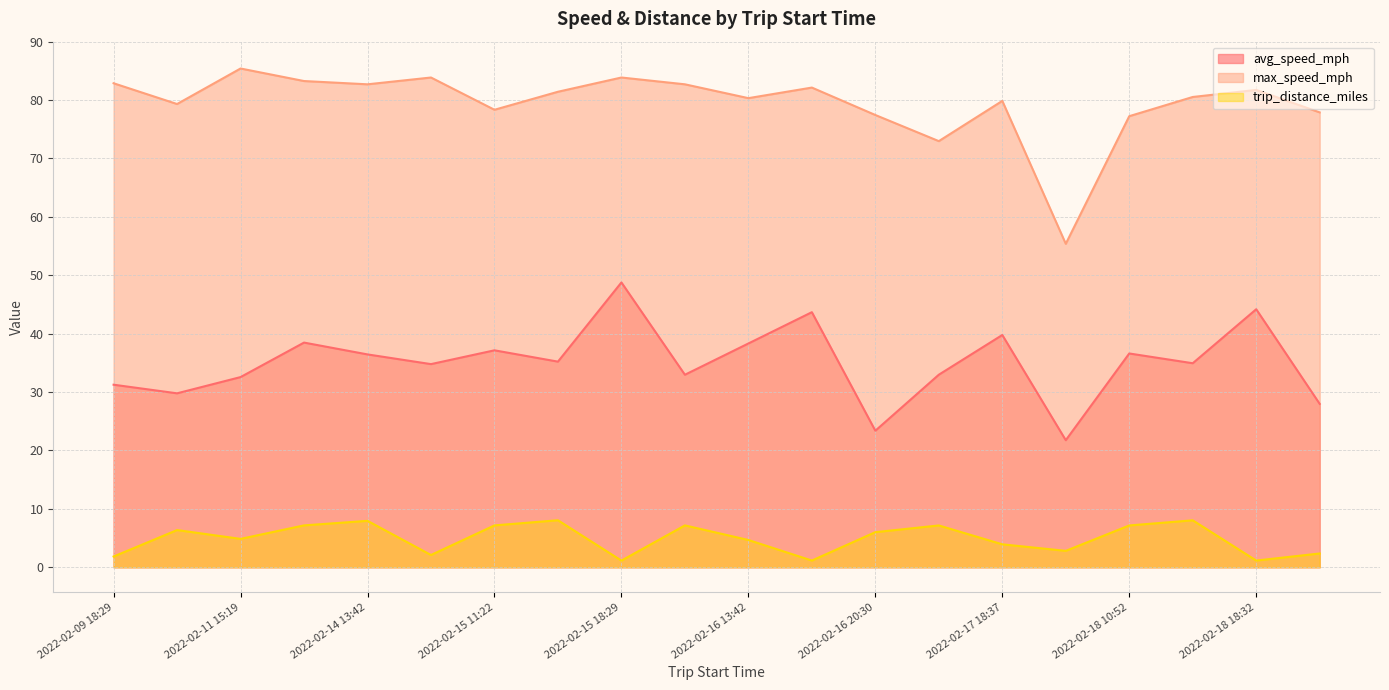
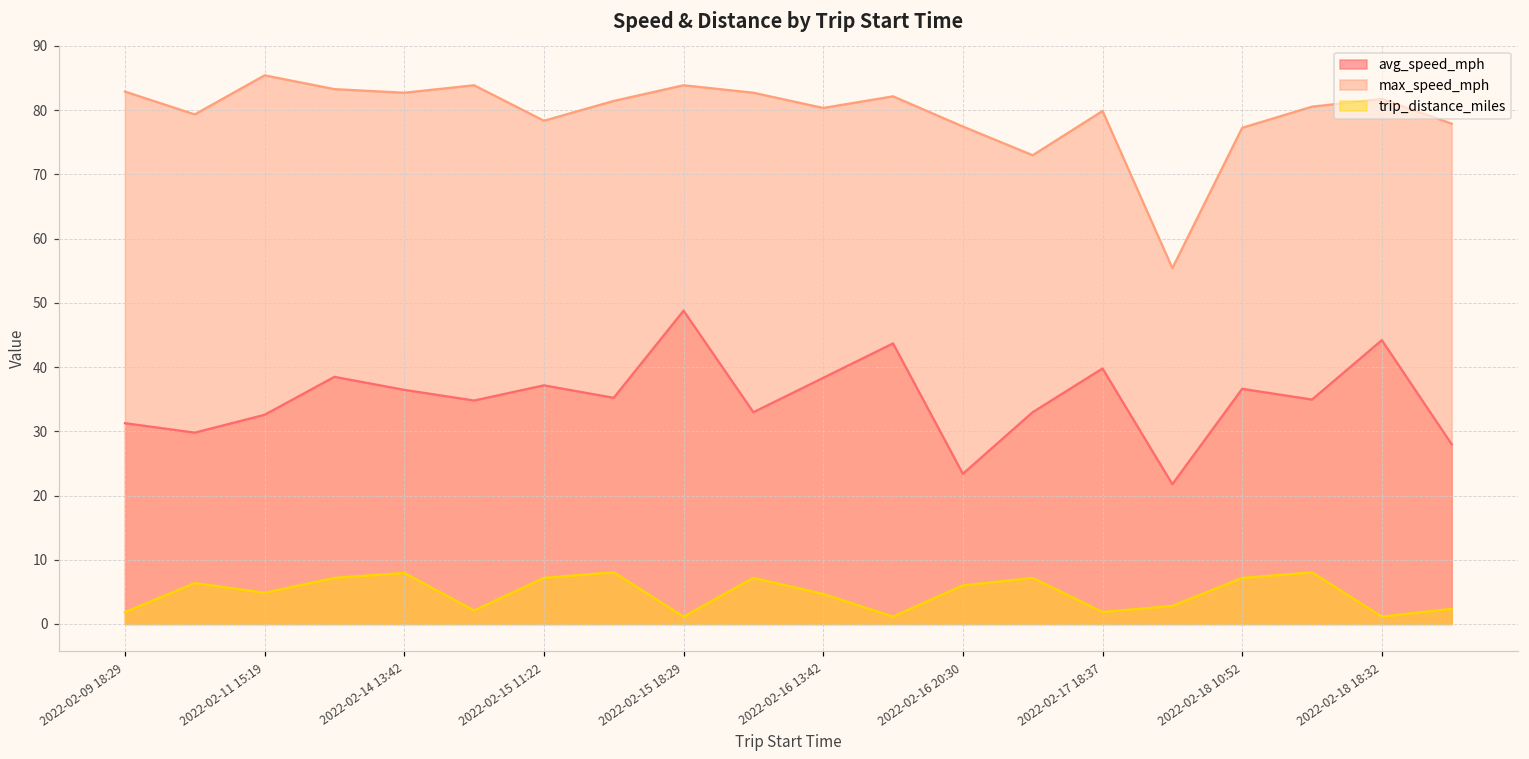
trip_distance_miles, 2022-02-17 18:37: 4 -> 2
